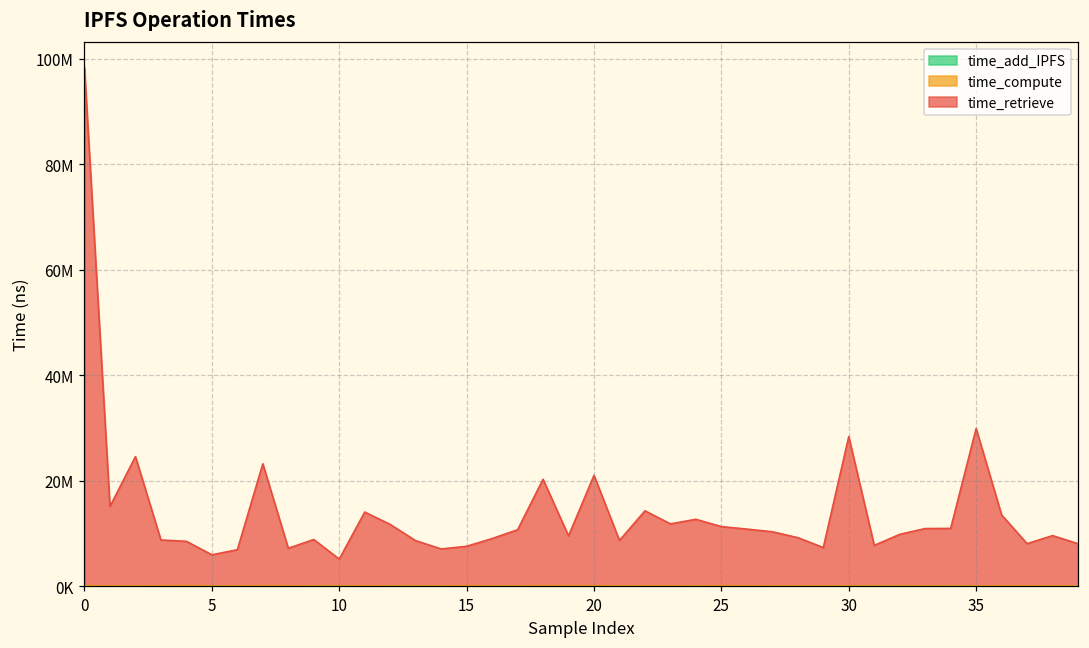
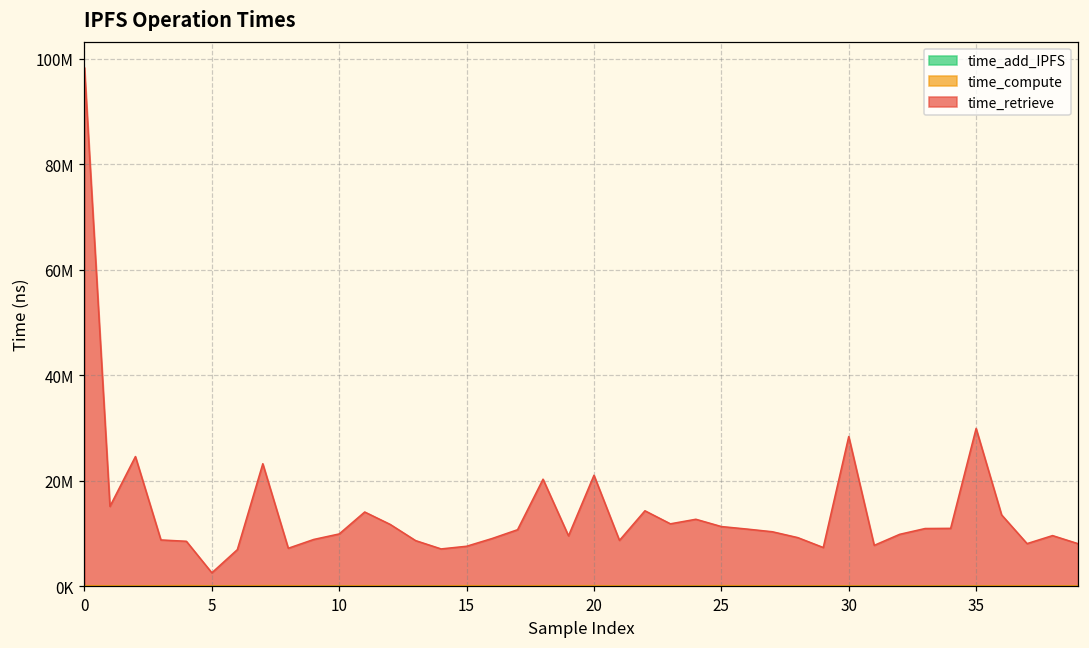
time_retrieve, 5: 6000000 -> 2000000
time_retrieve, 10: 5000000 -> 10000000
